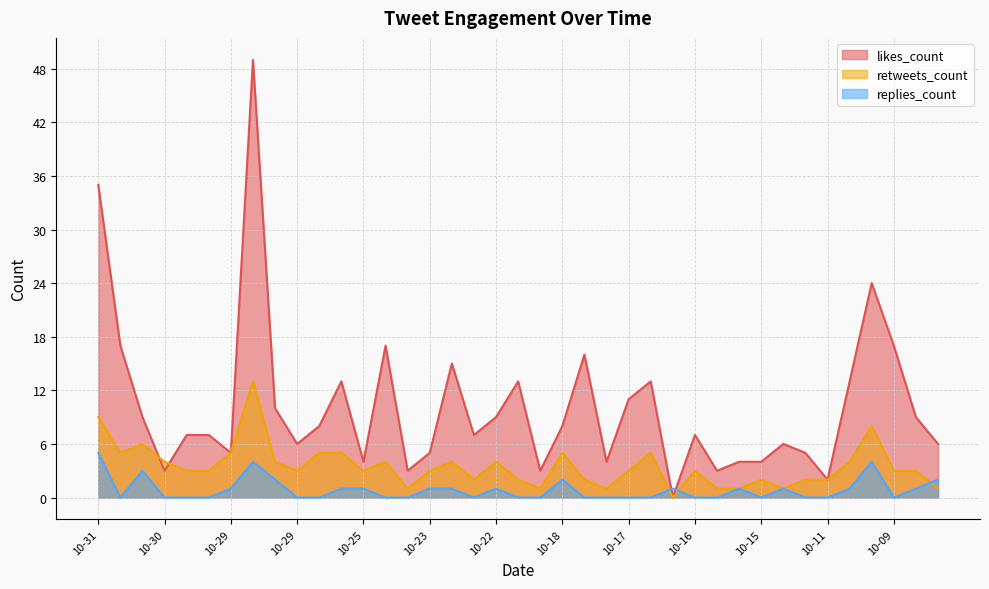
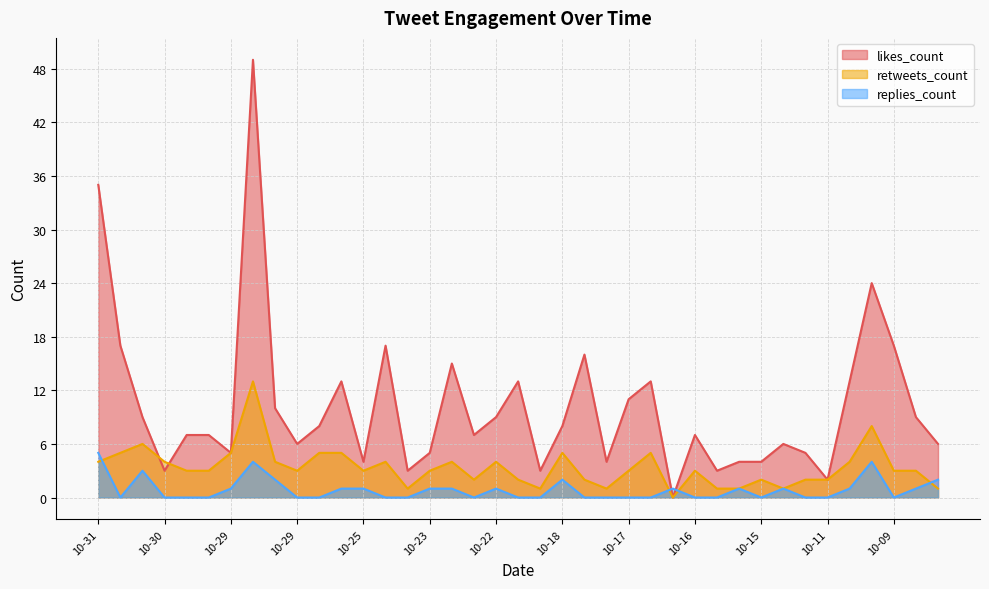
retweets_count, 10-31: 9 -> 4
